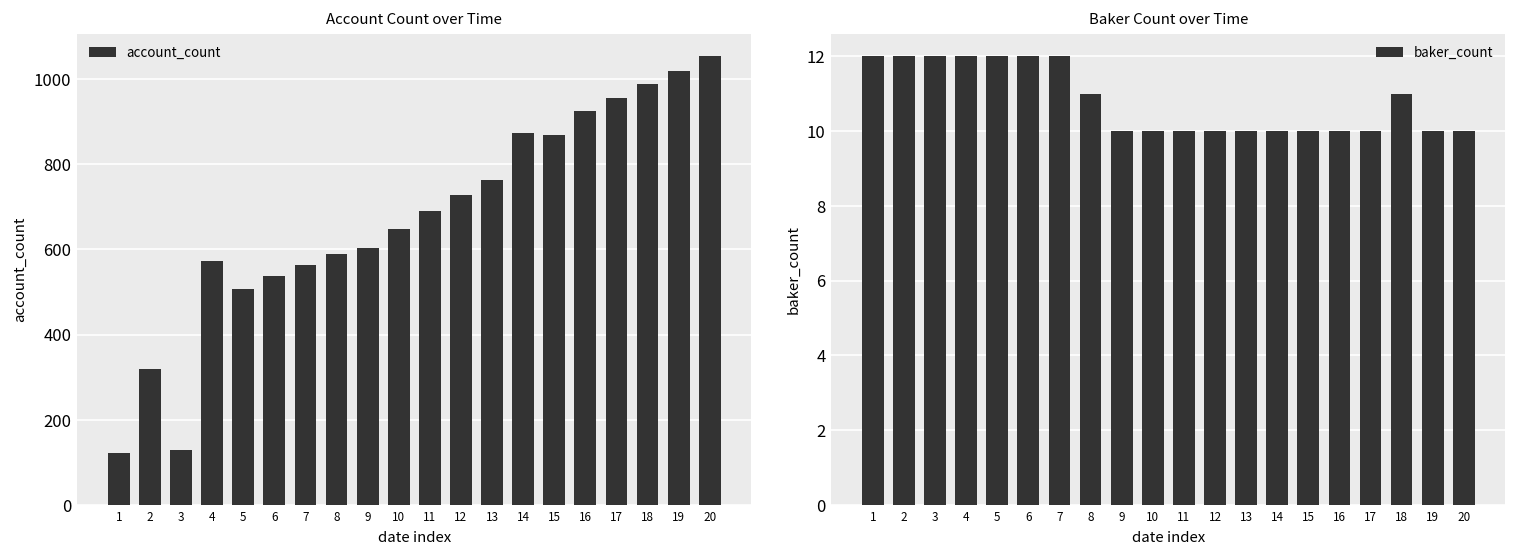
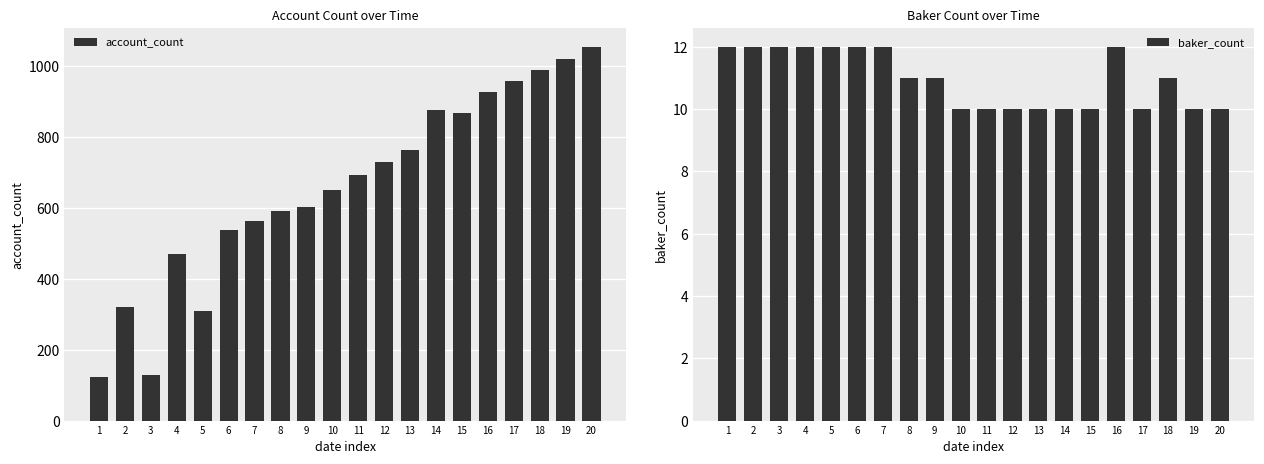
Account Count over Time, 4: 570 -> 470
Account Count over Time, 5: 510 -> 310
Baker Count over Time, 9: 10 -> 11
Baker Count over Time, 16: 10 -> 12
